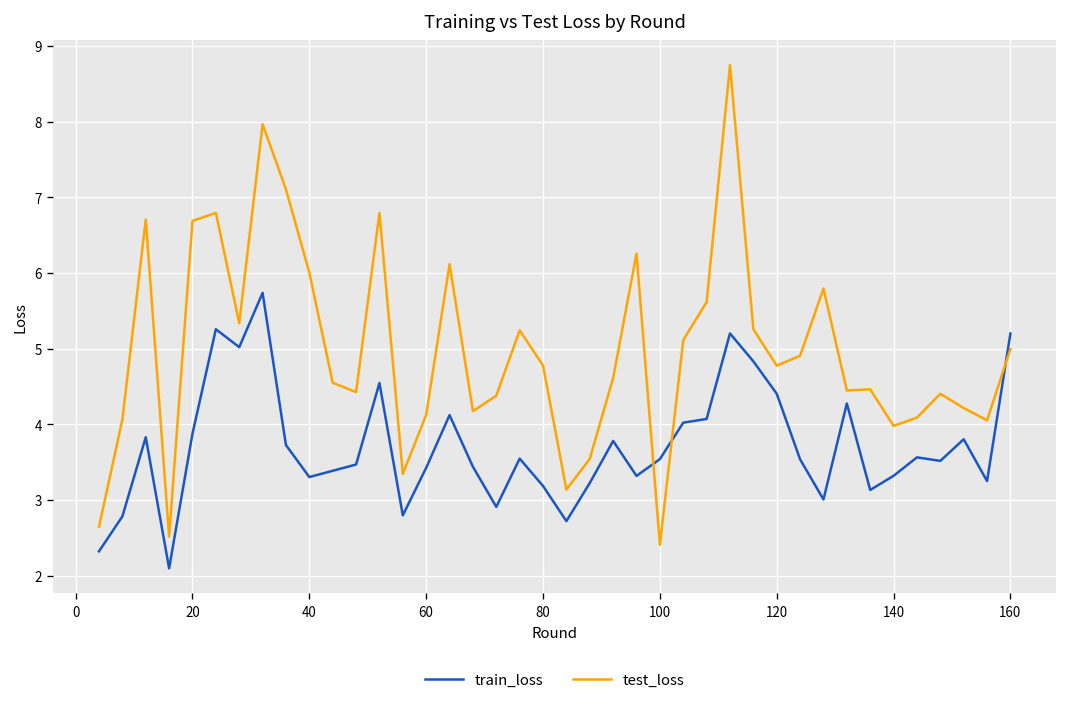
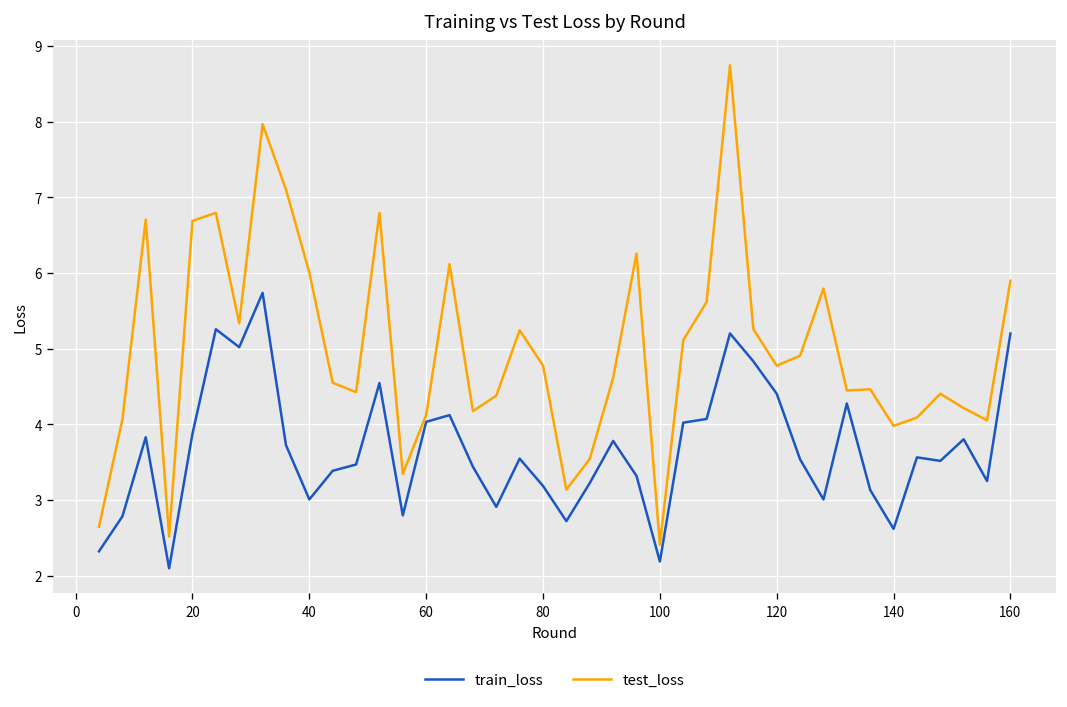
train_loss, 40: 3.3 -> 3.0
train_loss, 60: 3.4 -> 4.0
train_loss, 100: 3.5 -> 2.2
train_loss, 140: 3.3 -> 2.6
test_loss, 160: 5.0 -> 5.9
